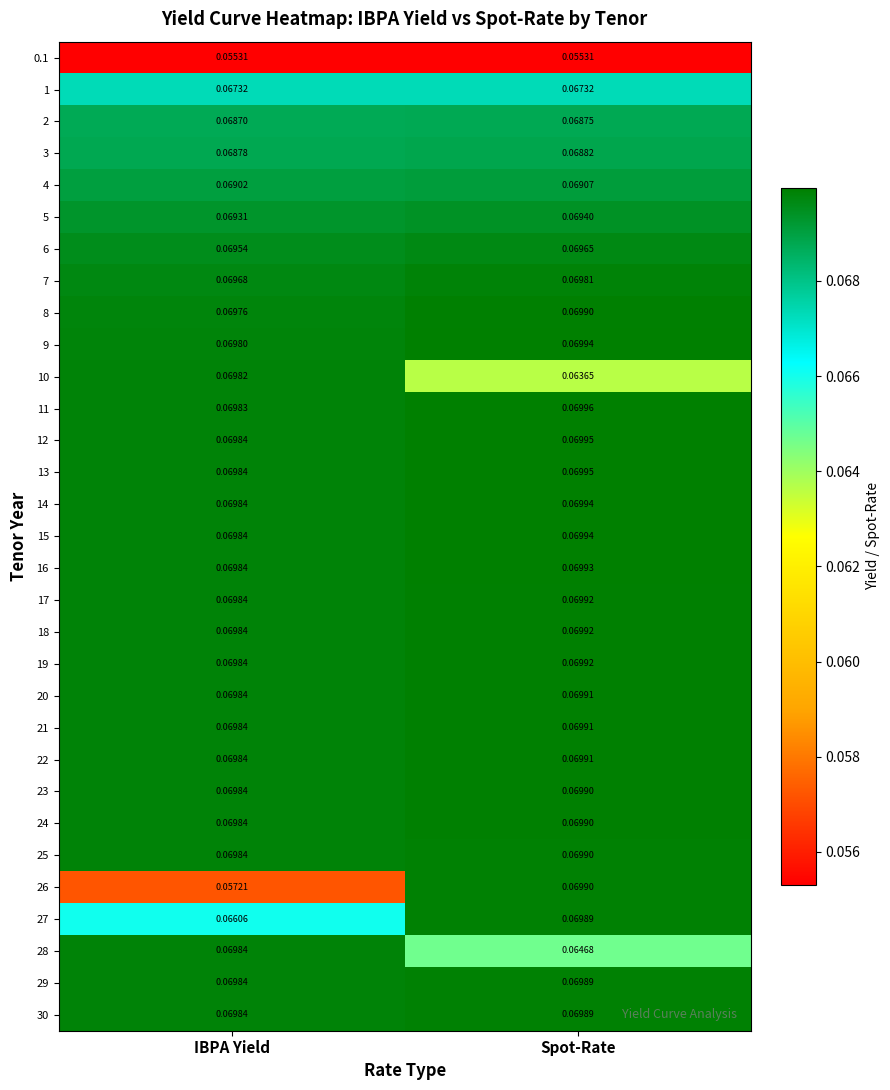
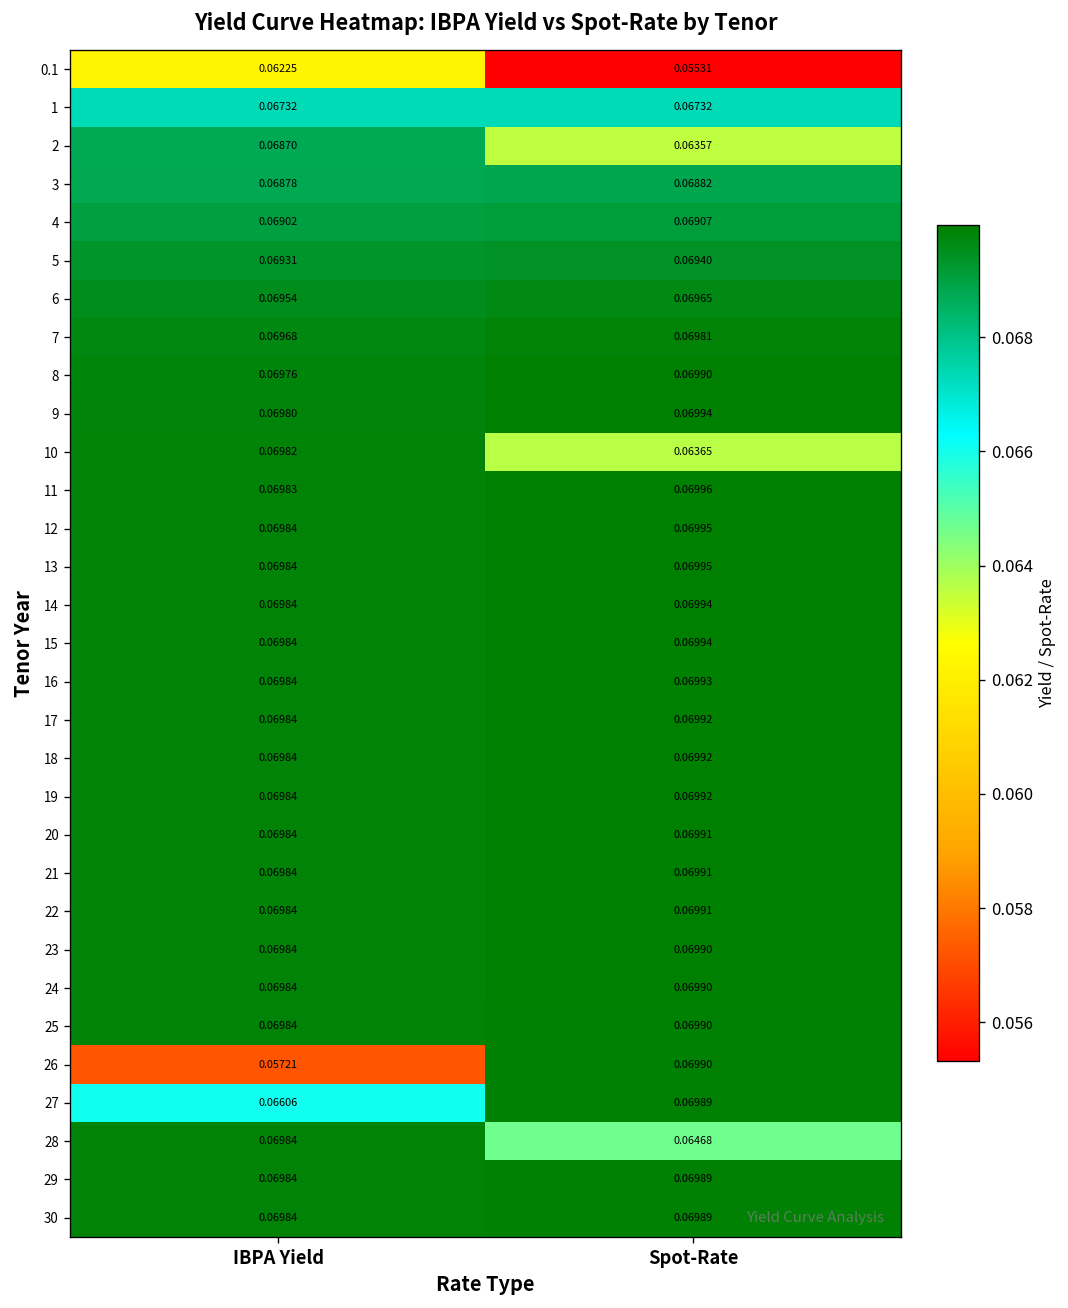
0.1, IBPA Yield: 0.05531 -> 0.06225
2, Spot-Rate: 0.06875 -> 0.06357
